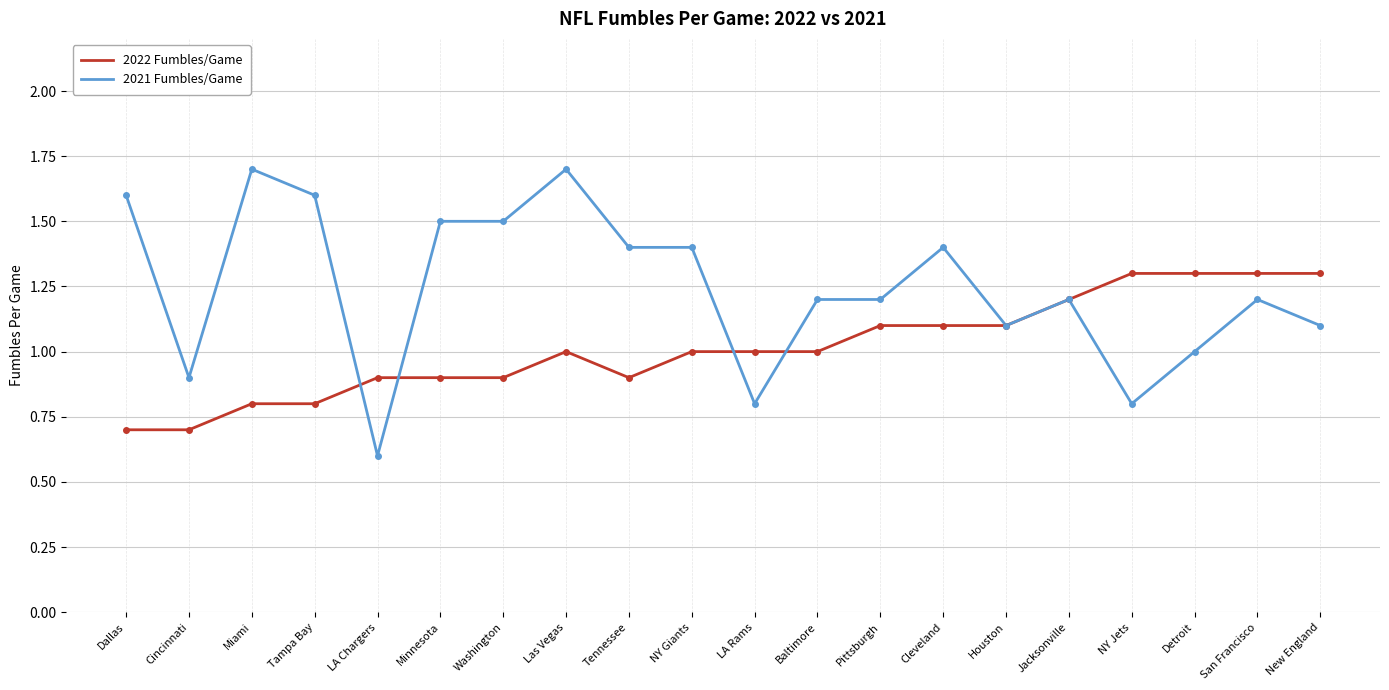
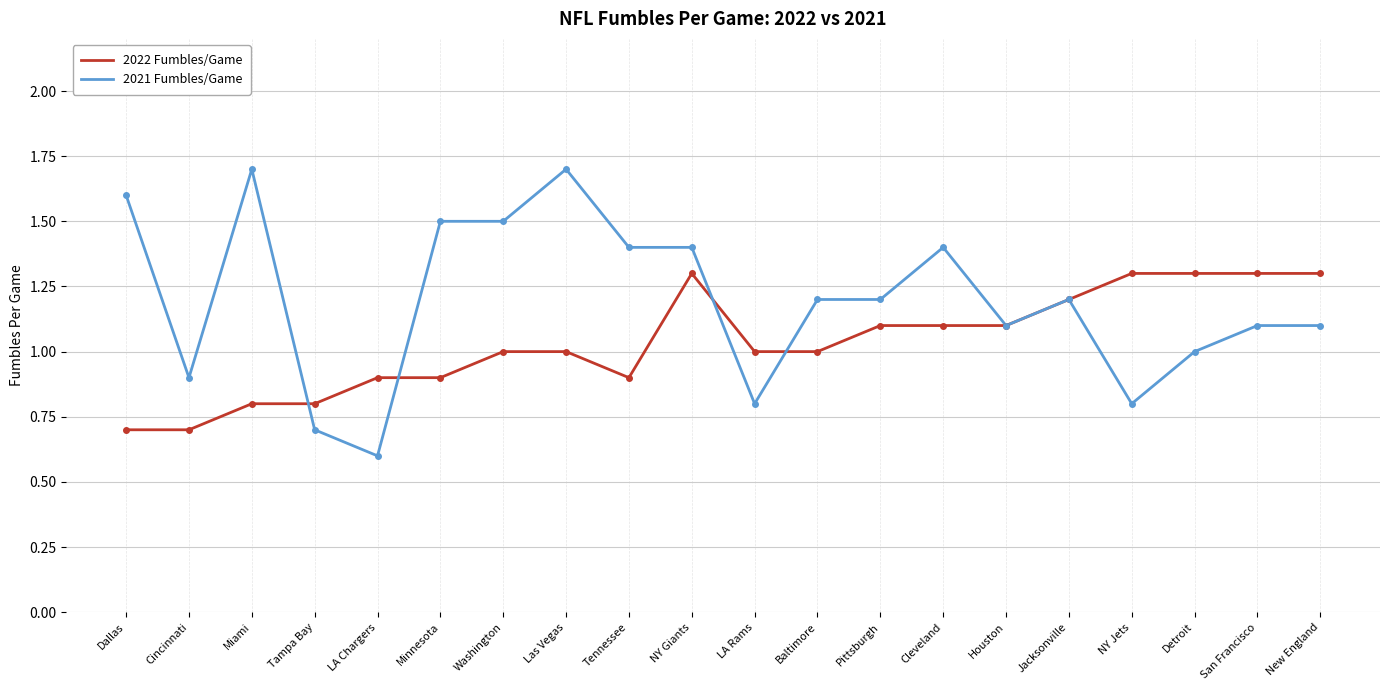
2021 Fumbles/Game, Tampa Bay: 1.6 -> 0.7
2022 Fumbles/Game, Washington: 0.9 -> 1.0
2022 Fumbles/Game, NY Giants: 1.0 -> 1.3
2021 Fumbles/Game, San Francisco: 1.2 -> 1.1
